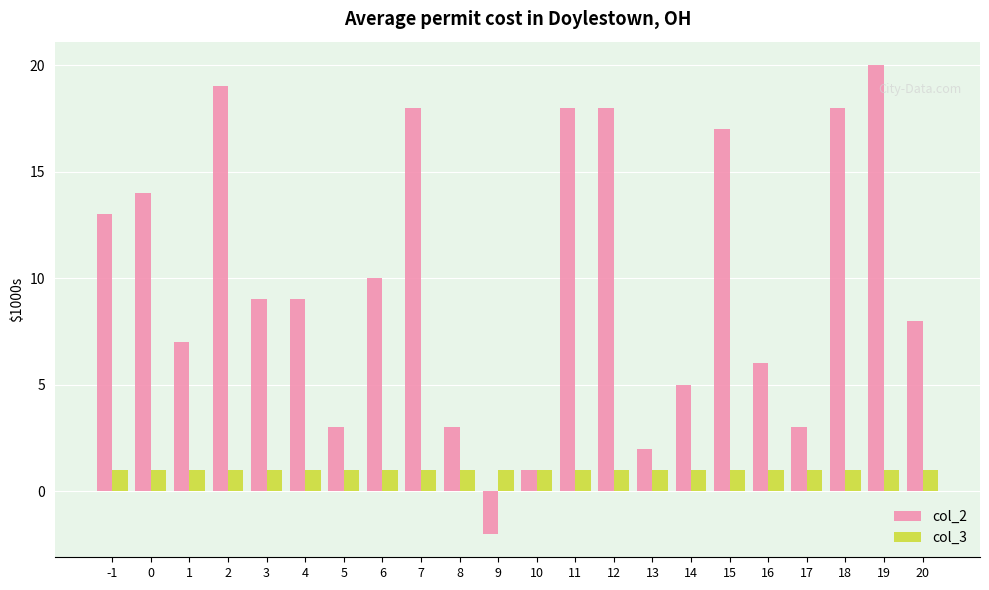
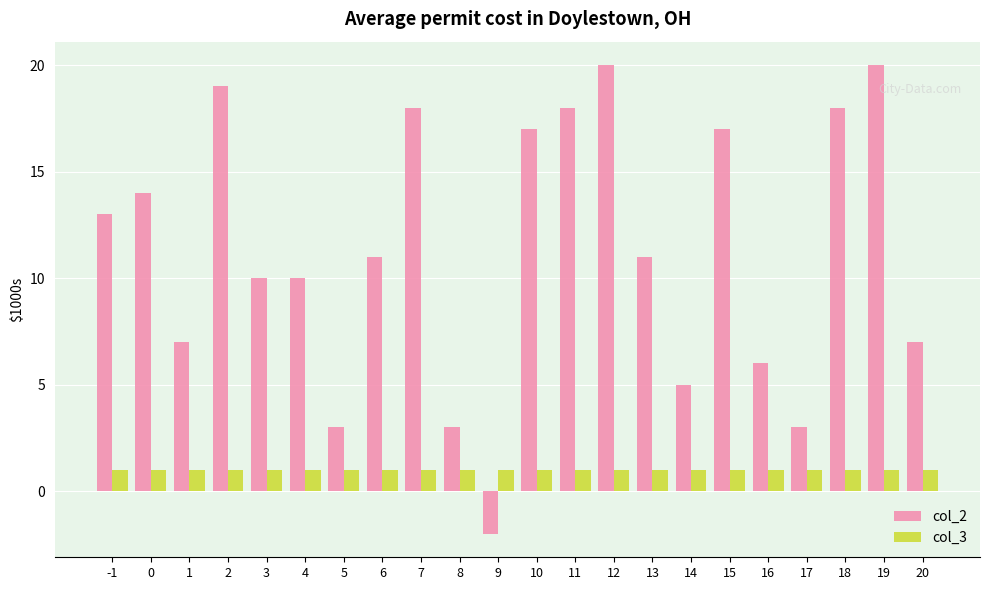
col_2, 3: 9 -> 10
col_2, 4: 9 -> 10
col_2, 6: 10 -> 11
col_2, 10: 1 -> 17
col_2, 12: 18 -> 20
col_2, 13: 2 -> 11
col_2, 20: 8 -> 7
